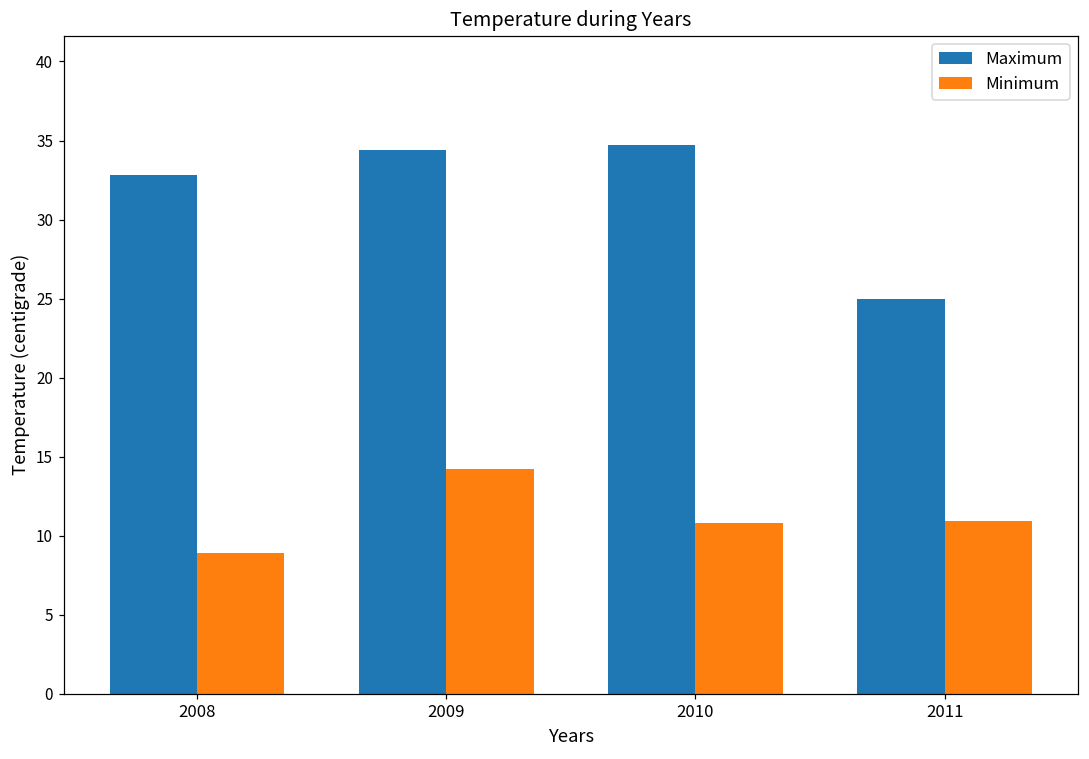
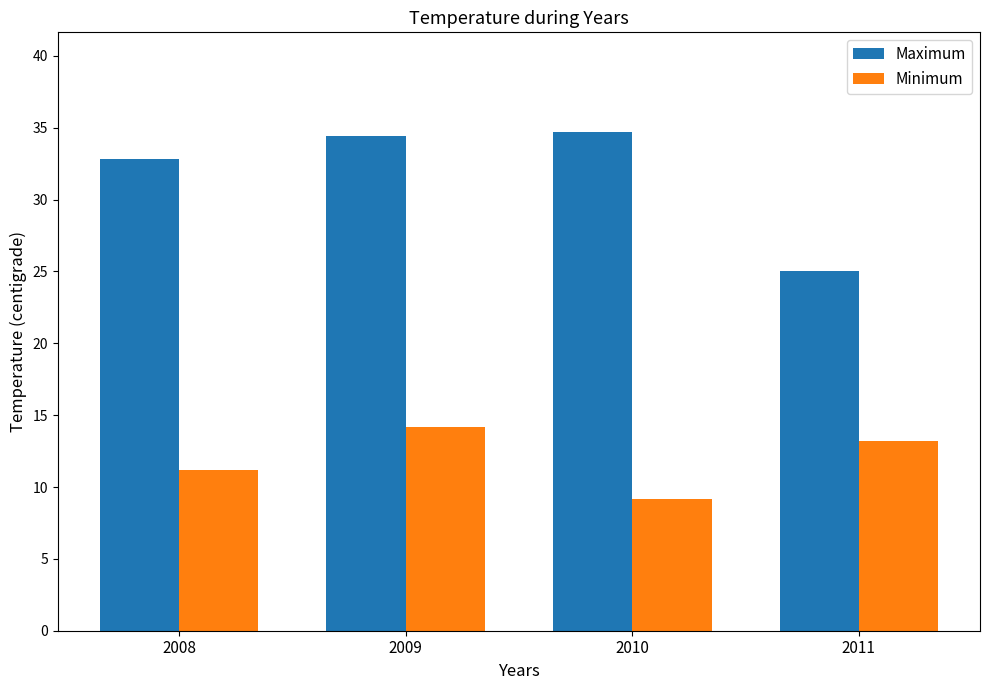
Minimum, 2008: 8.9 -> 11.2
Minimum, 2010: 10.8 -> 9.2
Minimum, 2011: 10.9 -> 13.2
